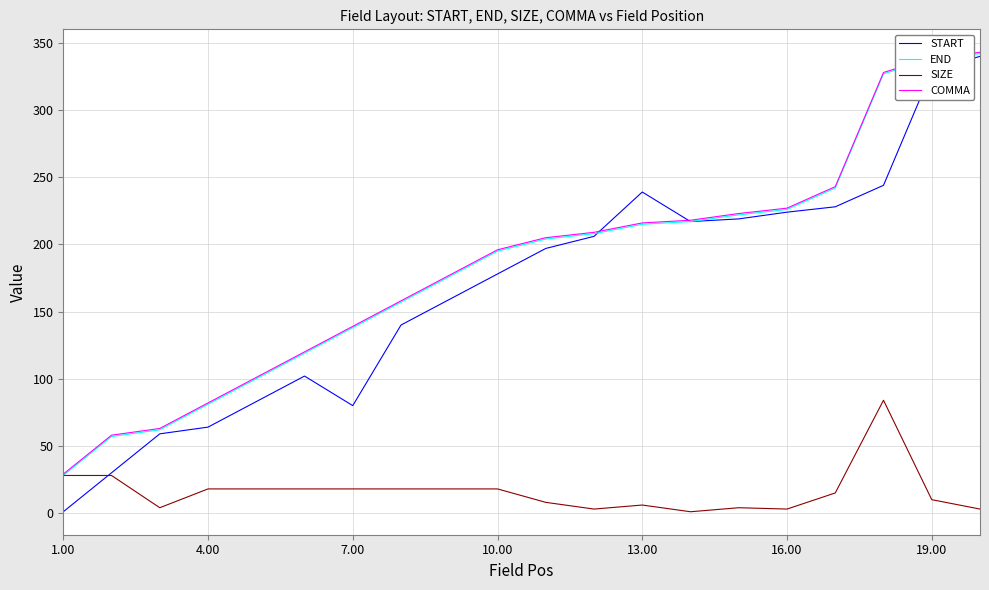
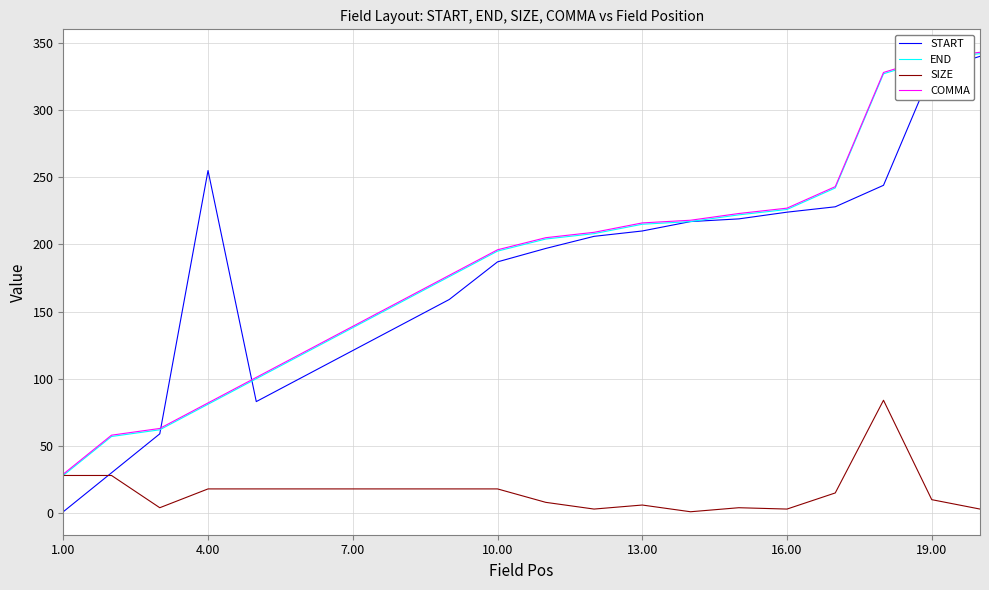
START, 4.00: 64 -> 255
START, 7.00: 80 -> 121
START, 10.00: 178 -> 187
START, 13.00: 239 -> 210
